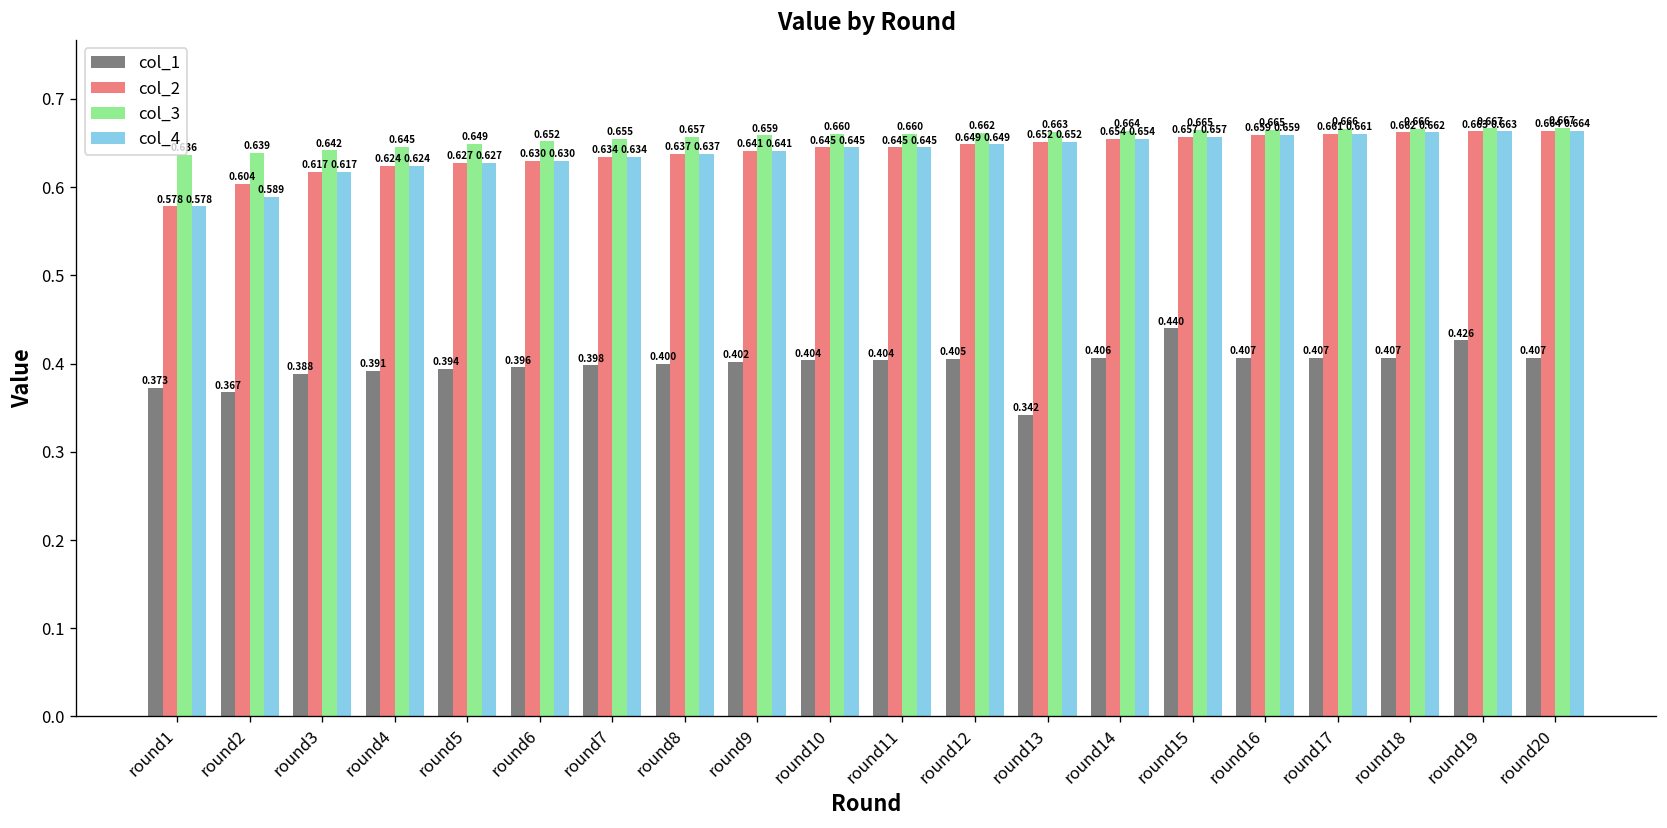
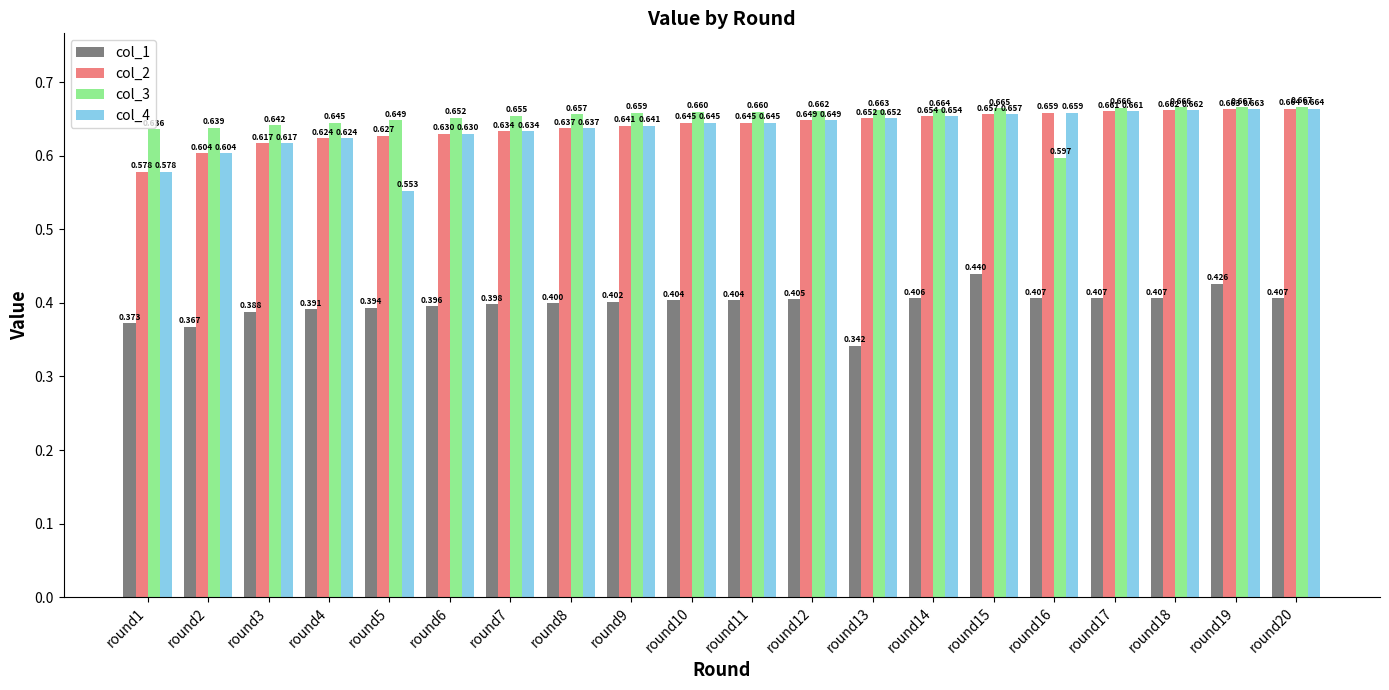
col_4, round2: 0.589 -> 0.604
col_4, round5: 0.627 -> 0.553
col_3, round16: 0.665 -> 0.597
